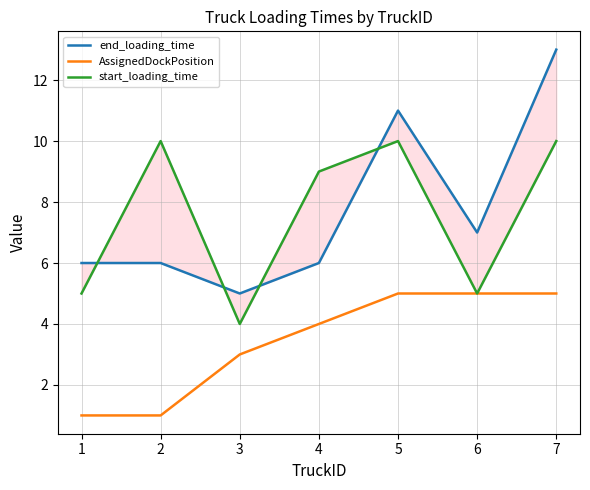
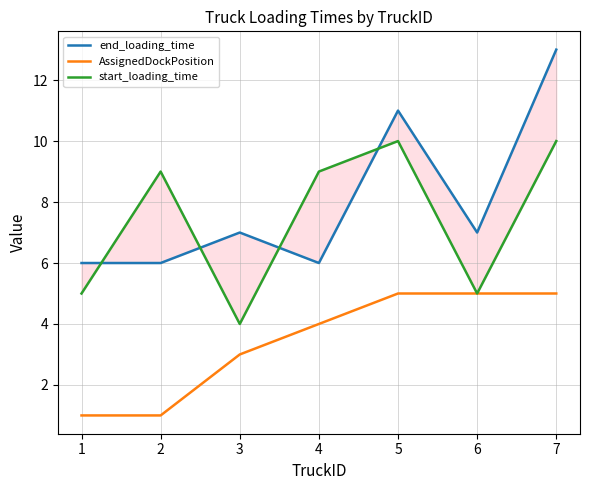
start_loading_time, 2: 10 -> 9
end_loading_time, 3: 5 -> 7
